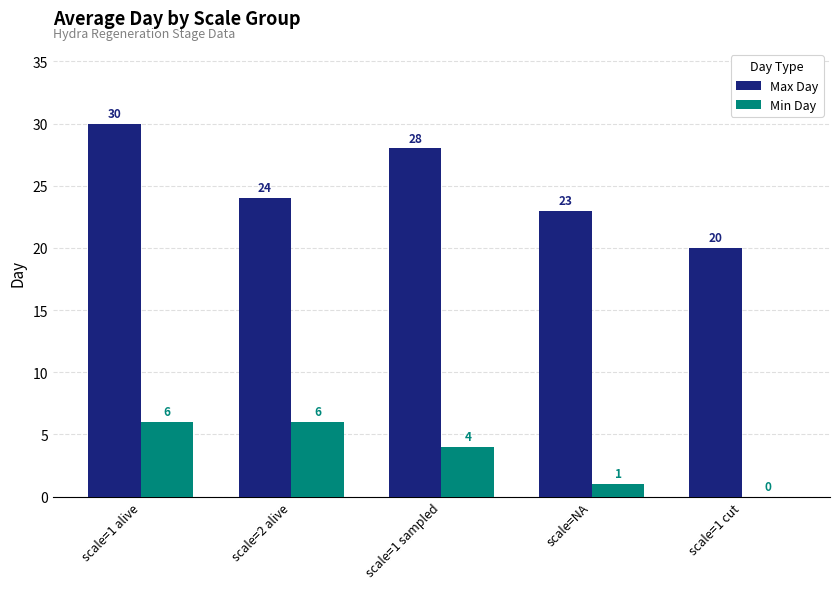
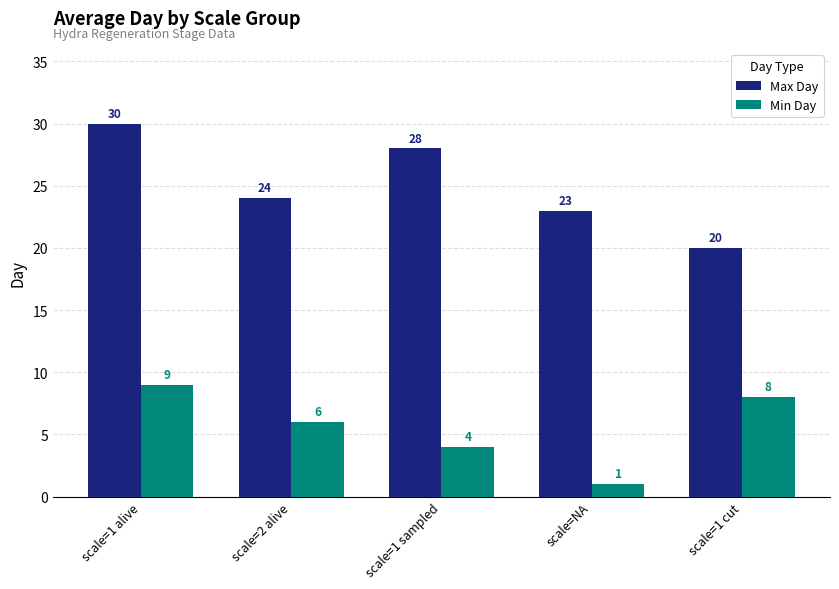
Min Day, scale=1 alive: 6 -> 9
Min Day, scale=1 cut: 0 -> 8
